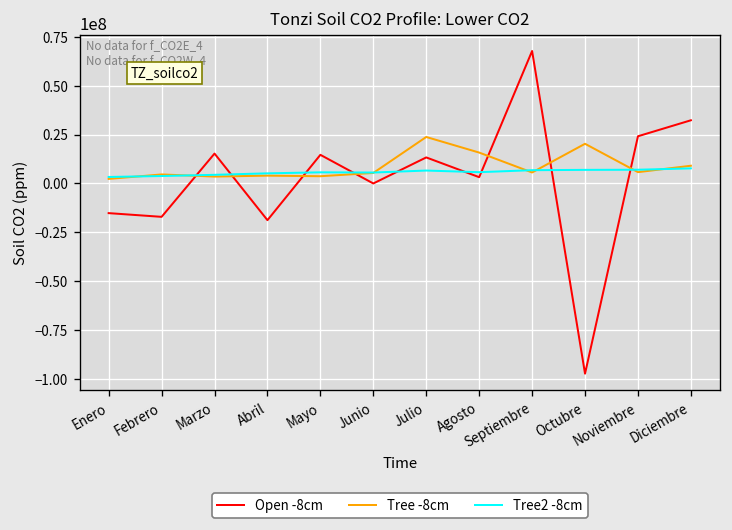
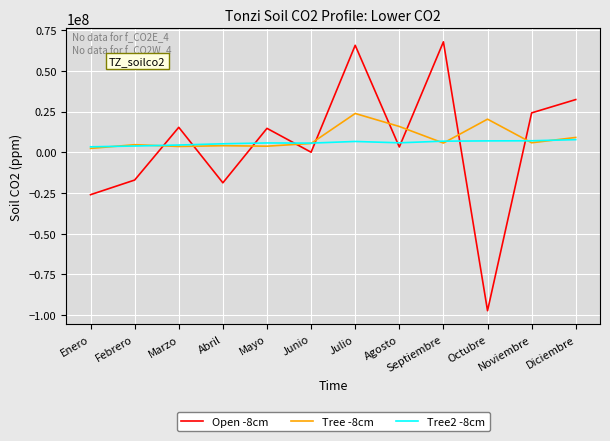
Open -8cm, Enero: -15000000 -> -26000000
Open -8cm, Julio: 13000000 -> 66000000
